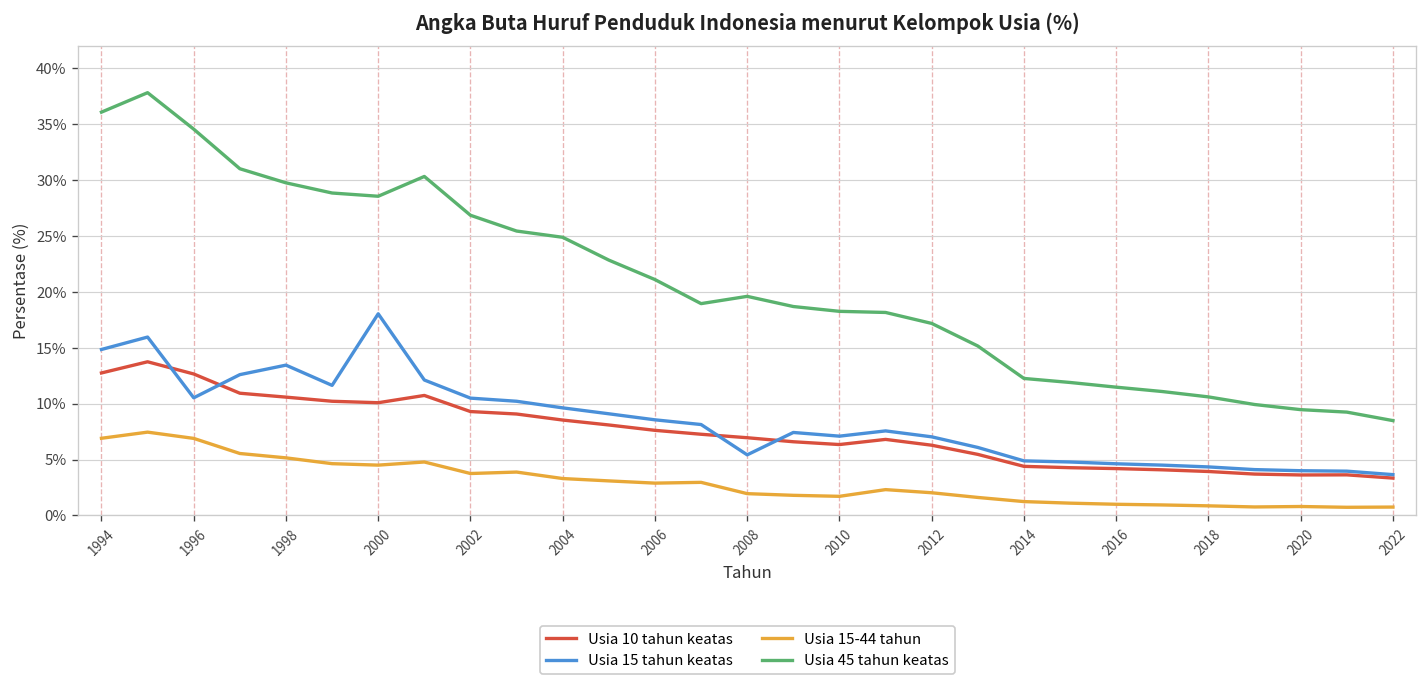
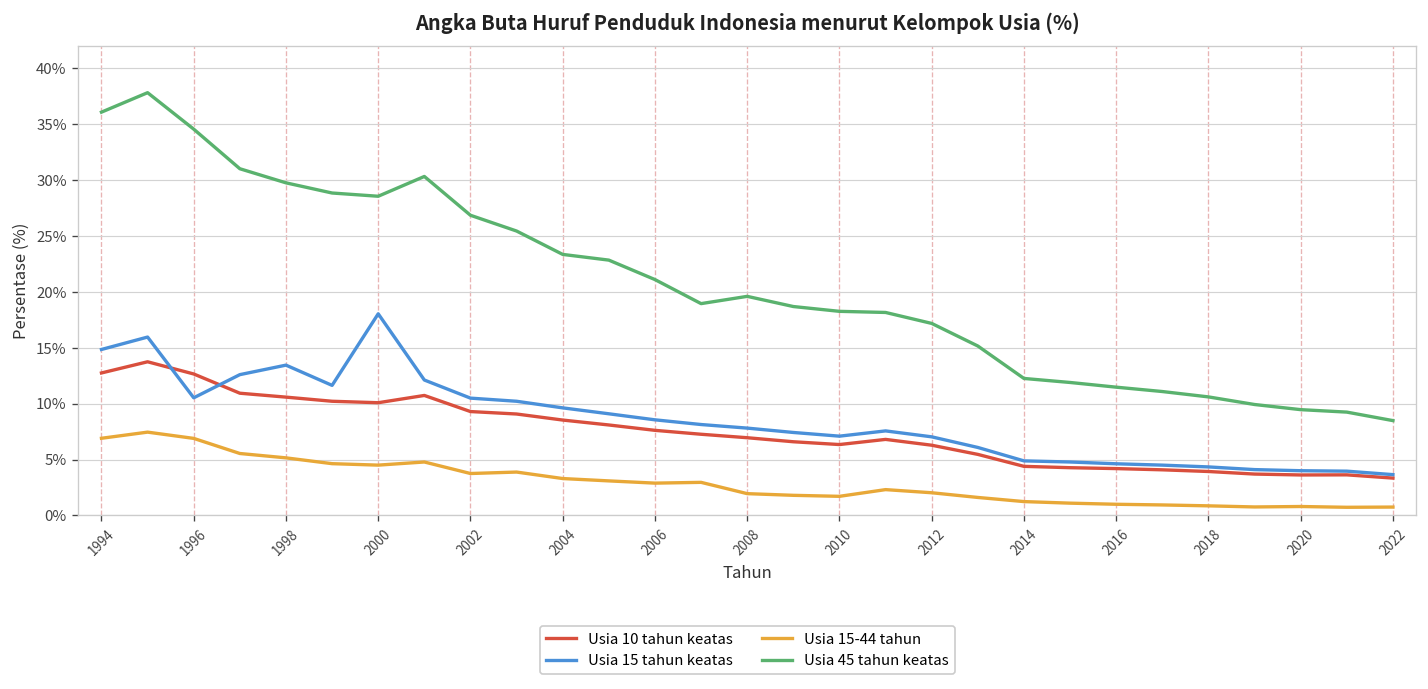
Usia 45 tahun keatas, 2004: 25% -> 23%
Usia 15 tahun keatas, 2008: 5% -> 8%
